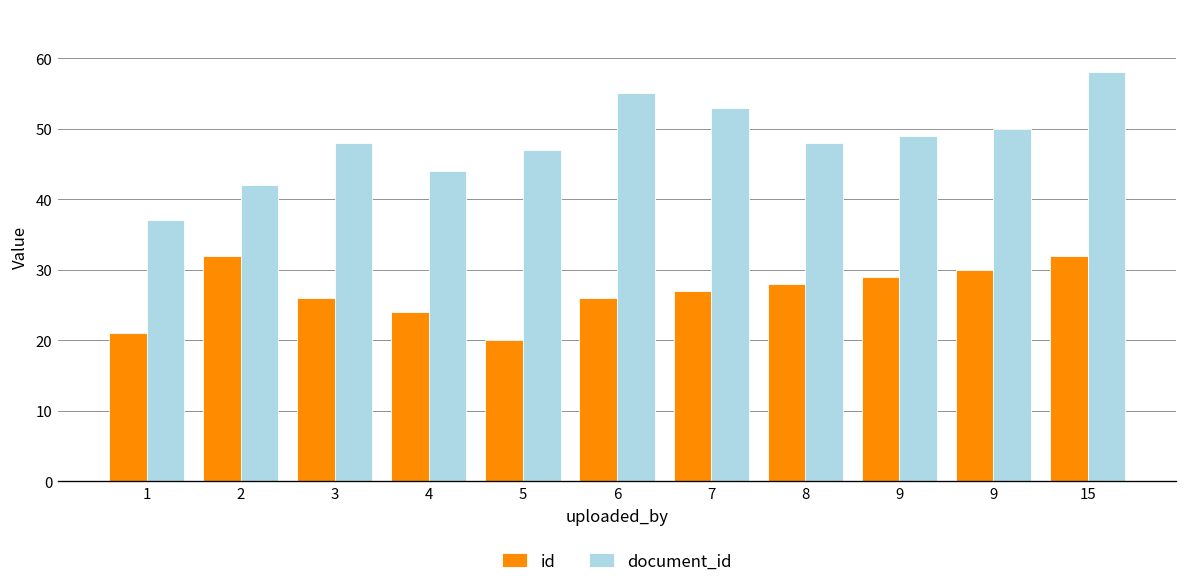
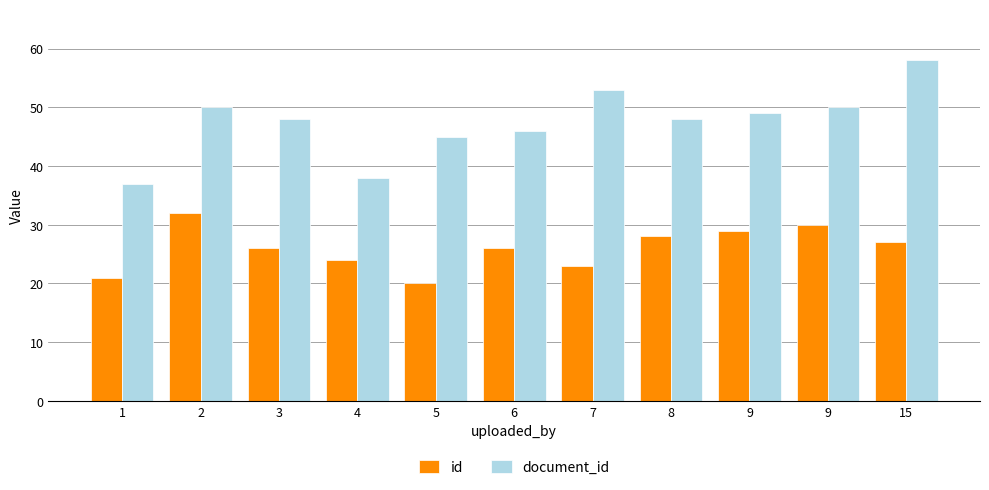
document_id, 2: 42 -> 50
document_id, 4: 44 -> 38
document_id, 5: 47 -> 45
document_id, 6: 55 -> 46
id, 7: 27 -> 23
id, 15: 32 -> 27
